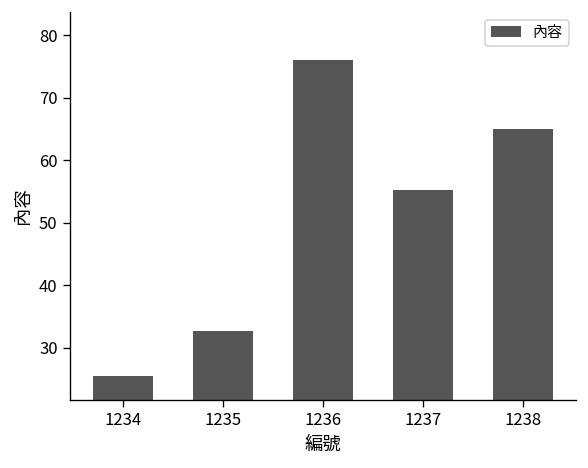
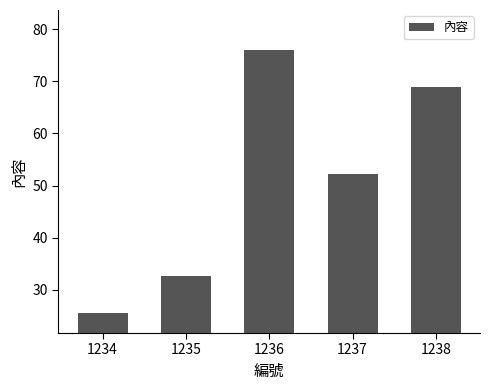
1237: 55 -> 52
1238: 65 -> 69
